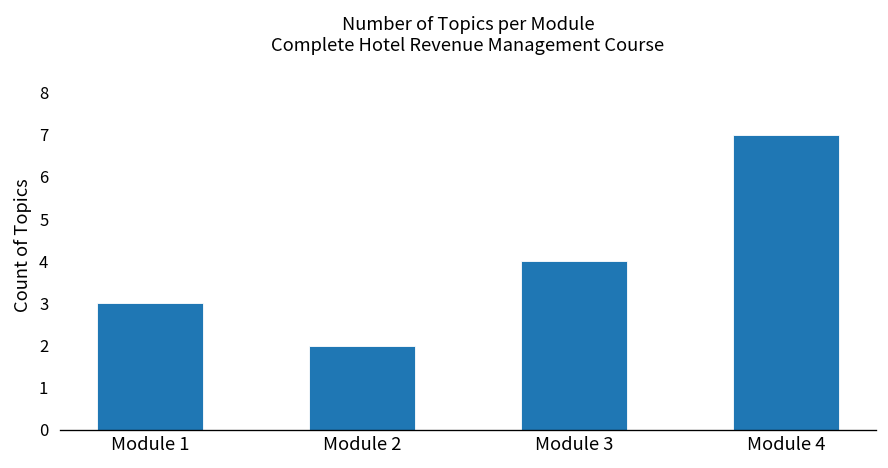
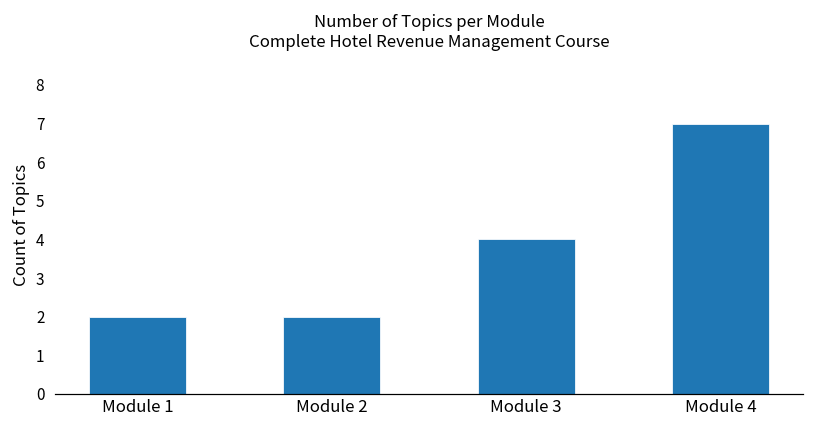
Module 1: 3 -> 2
